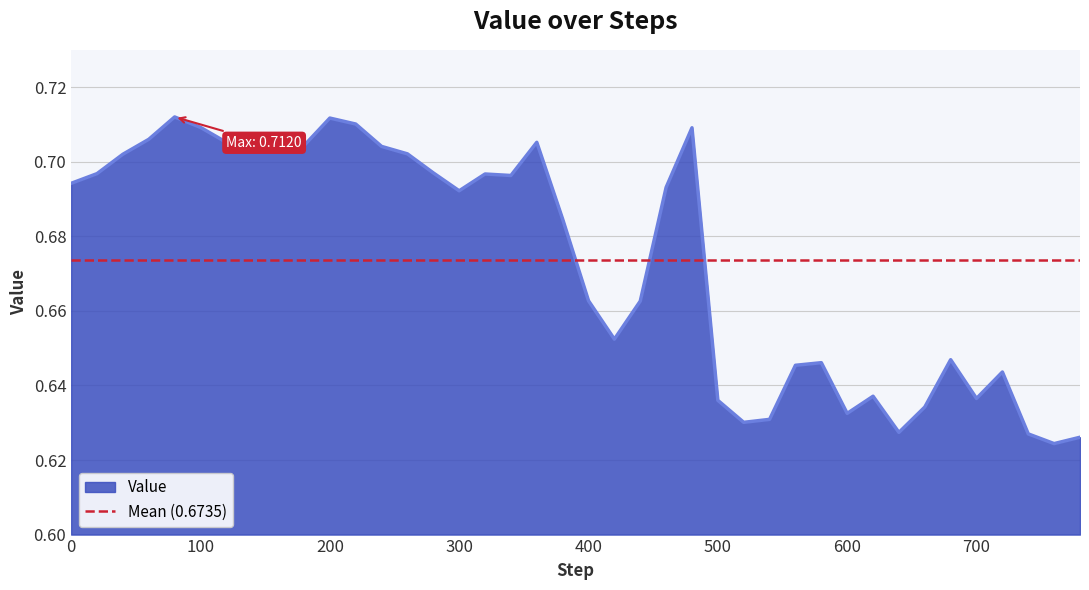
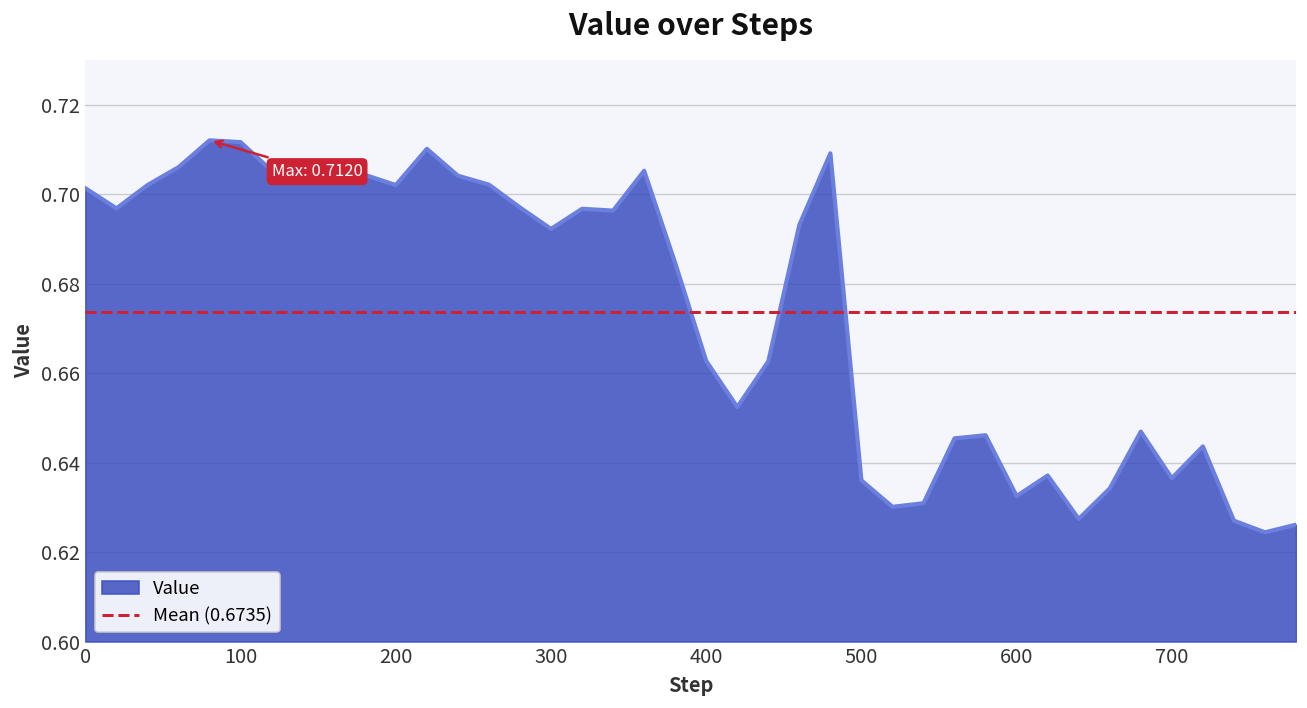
0: 0.694 -> 0.701
100: 0.709 -> 0.712
200: 0.712 -> 0.702
